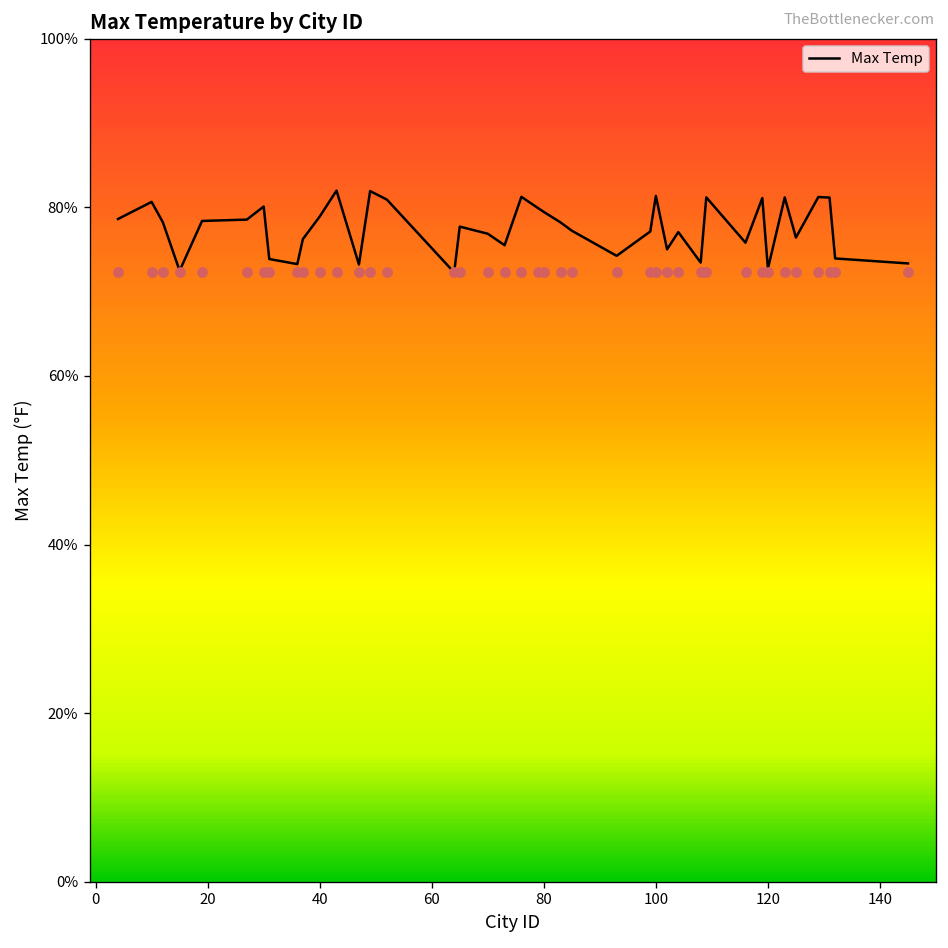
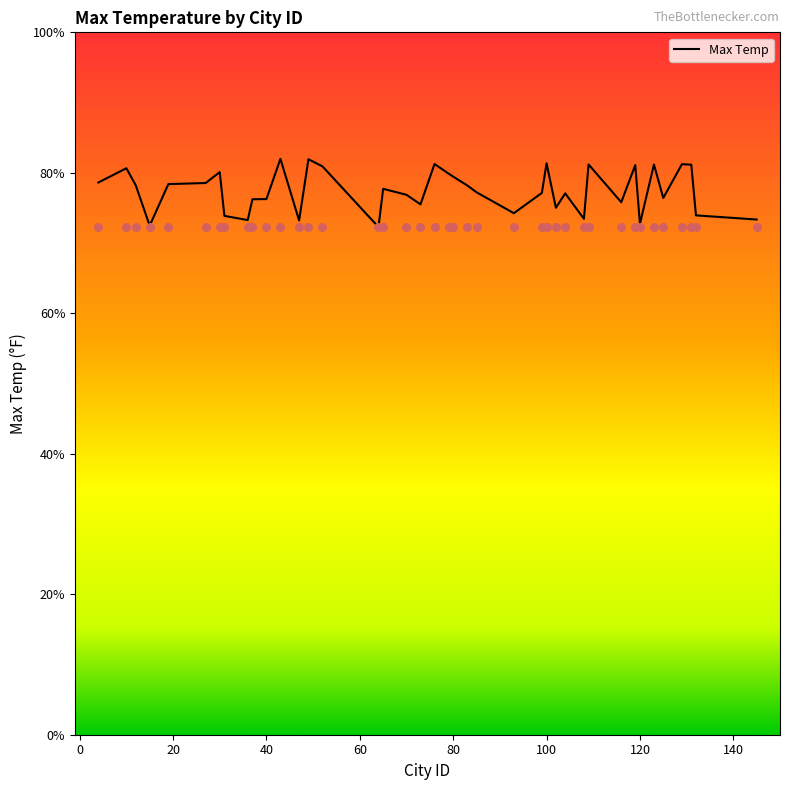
Max Temp, 40: 79% -> 76%
